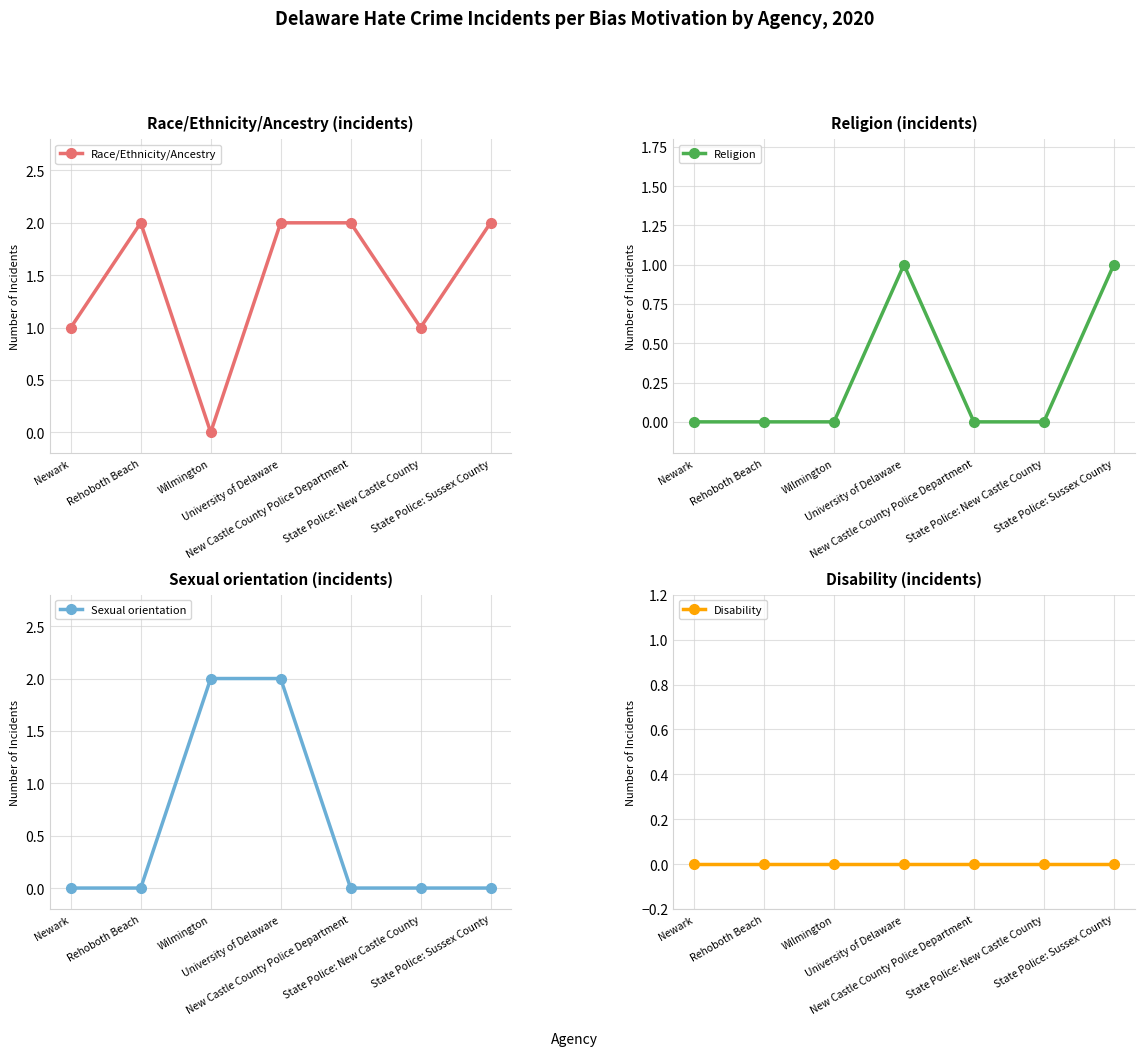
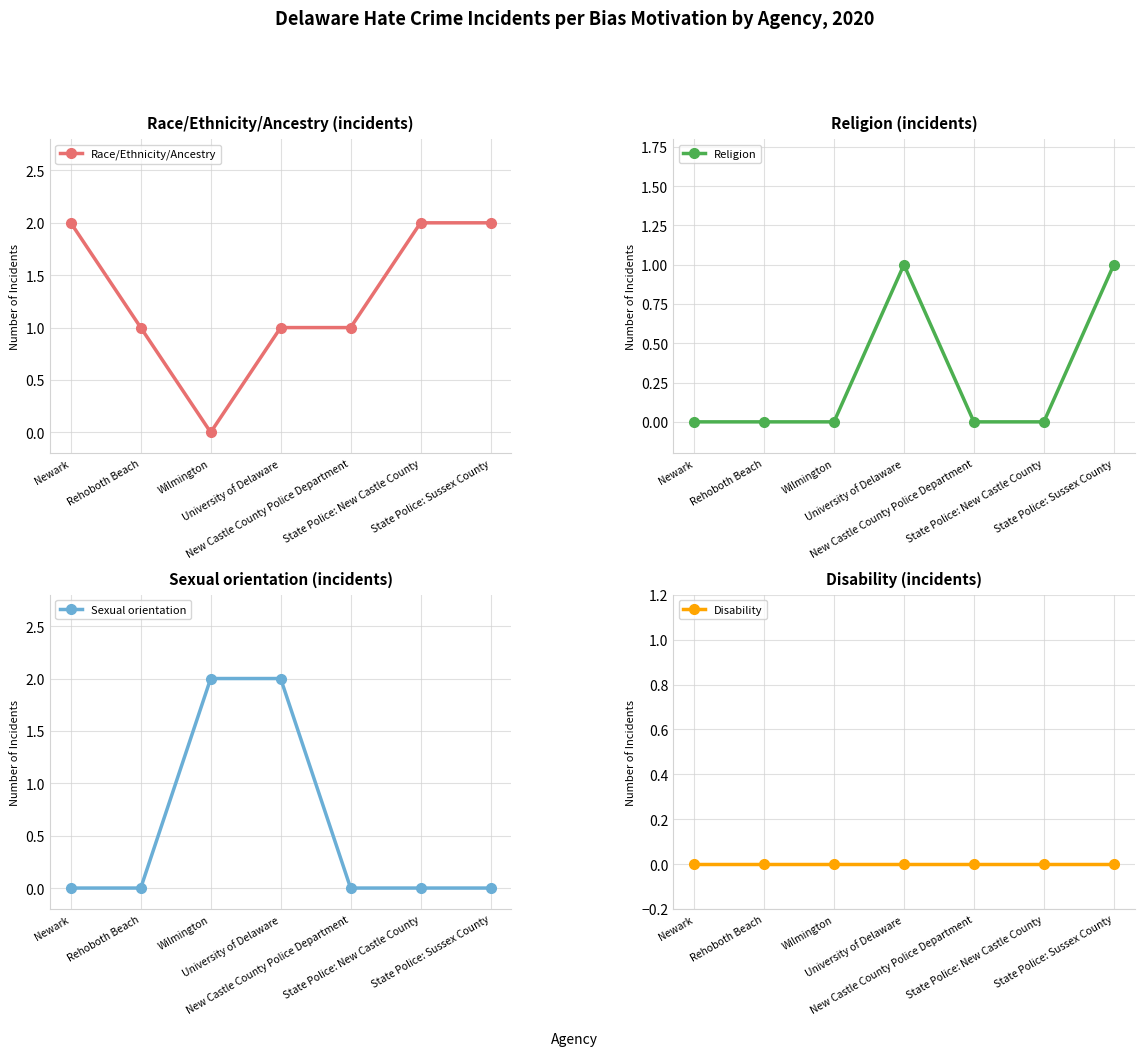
Race/Ethnicity/Ancestry (incidents), Newark: 1 -> 2
Race/Ethnicity/Ancestry (incidents), Rehoboth Beach: 2 -> 1
Race/Ethnicity/Ancestry (incidents), University of Delaware: 2 -> 1
Race/Ethnicity/Ancestry (incidents), New Castle County Police Department: 2 -> 1
Race/Ethnicity/Ancestry (incidents), State Police: New Castle County: 1 -> 2
